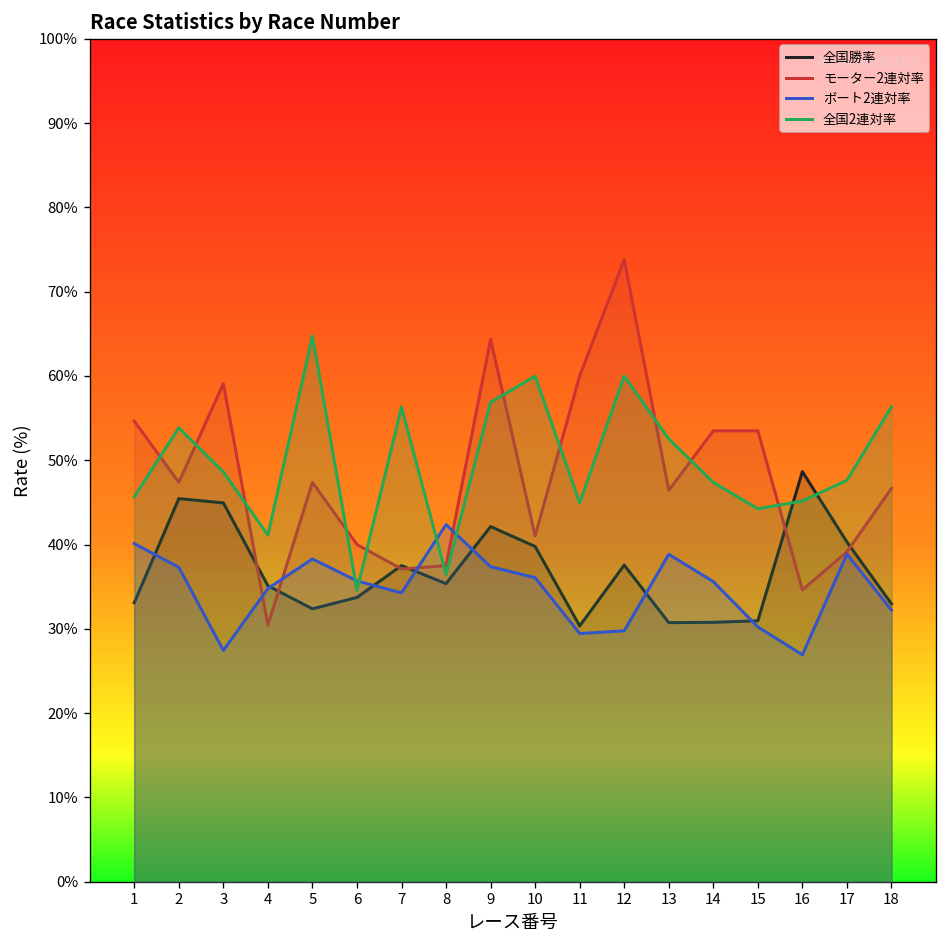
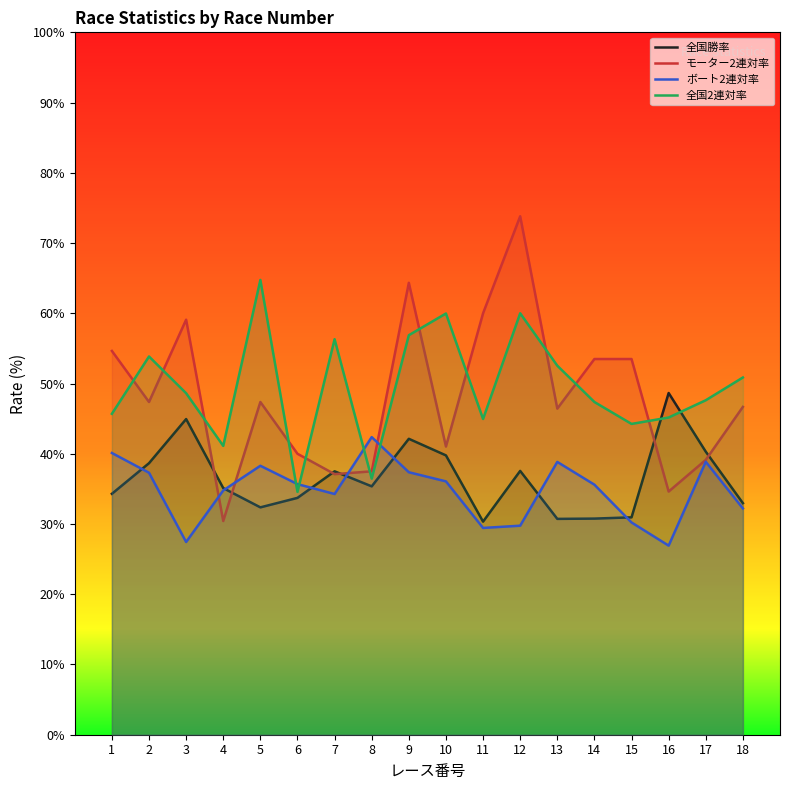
全国勝率, 1: 33% -> 34%
全国勝率, 2: 45% -> 39%
全国2連対率, 18: 56% -> 51%
